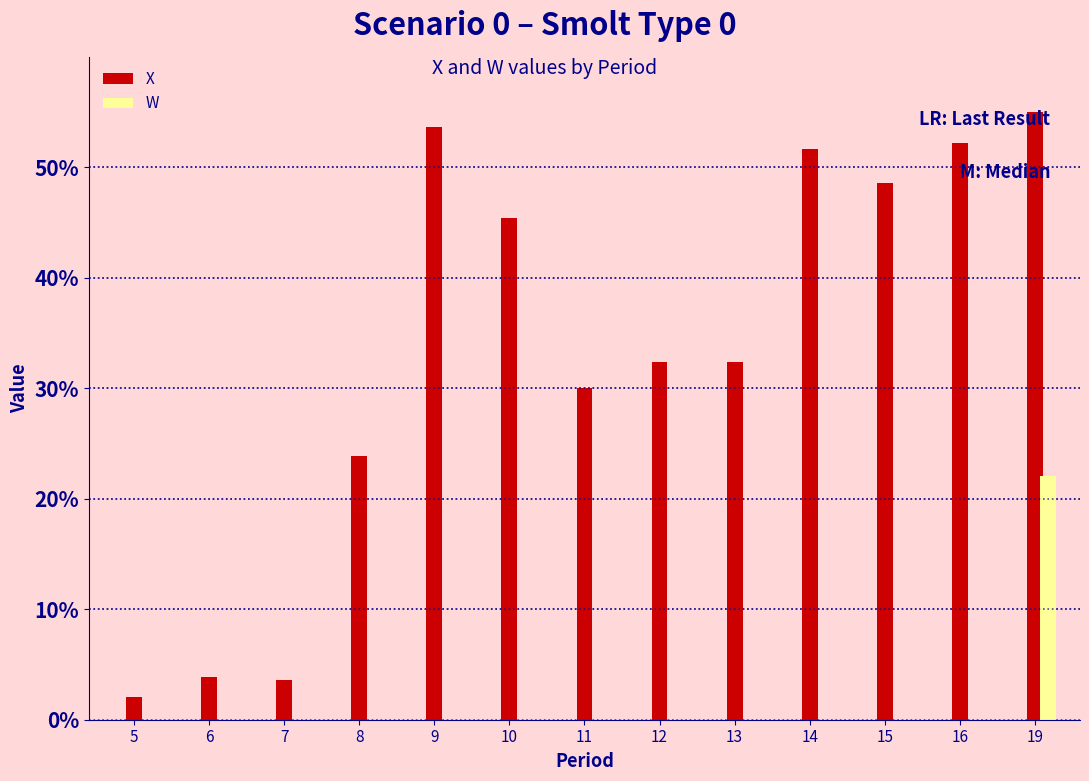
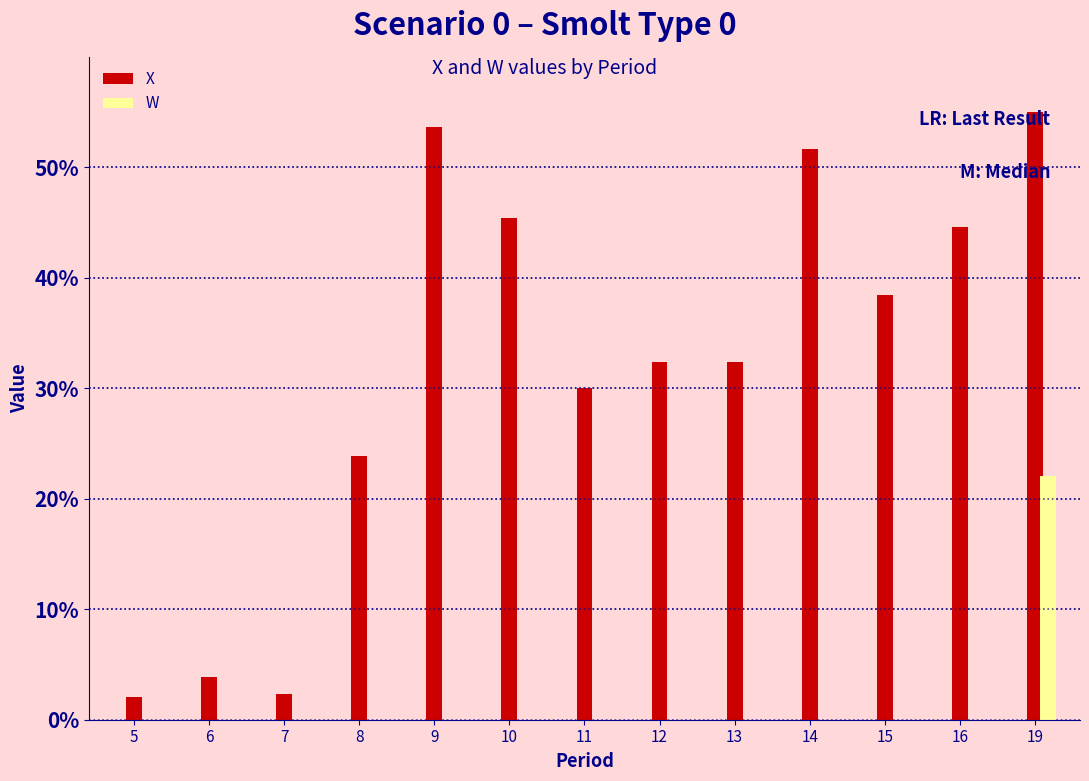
X, 7: 3.6% -> 2.4%
X, 15: 48.6% -> 38.4%
X, 16: 52.2% -> 44.6%
